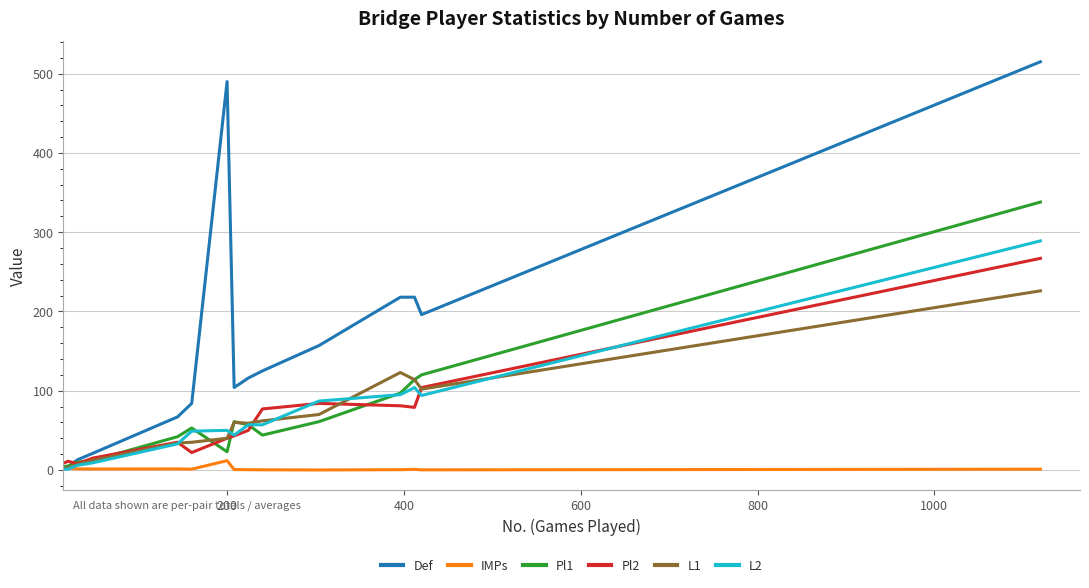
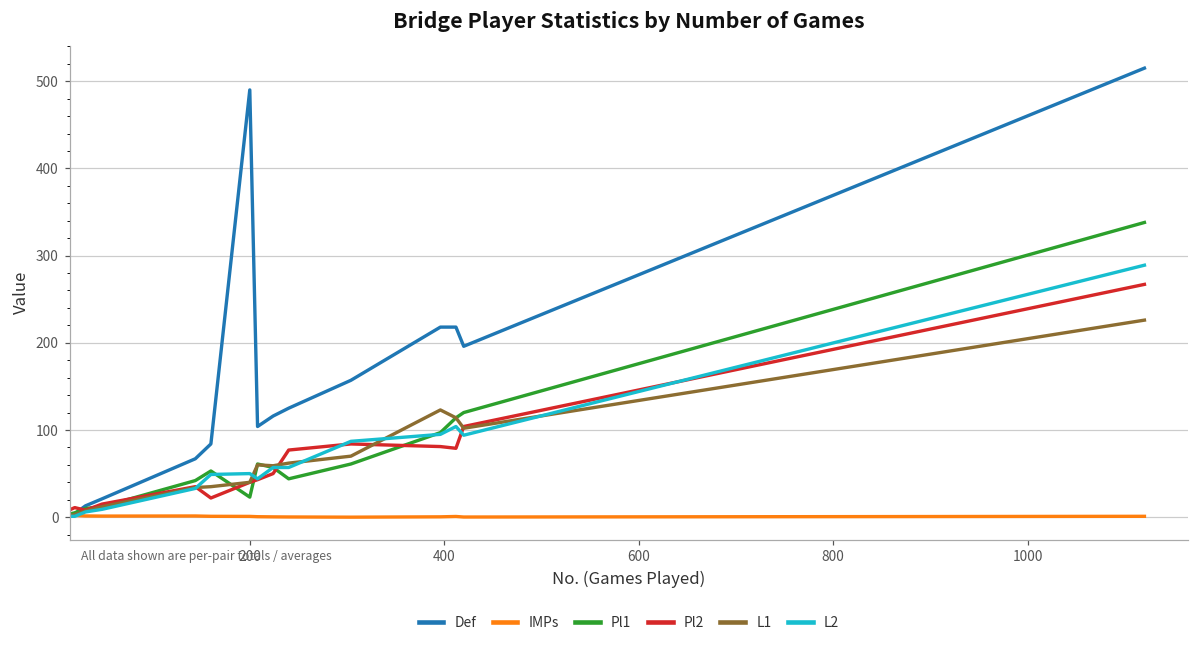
IMPs, 200: 10 -> 0
